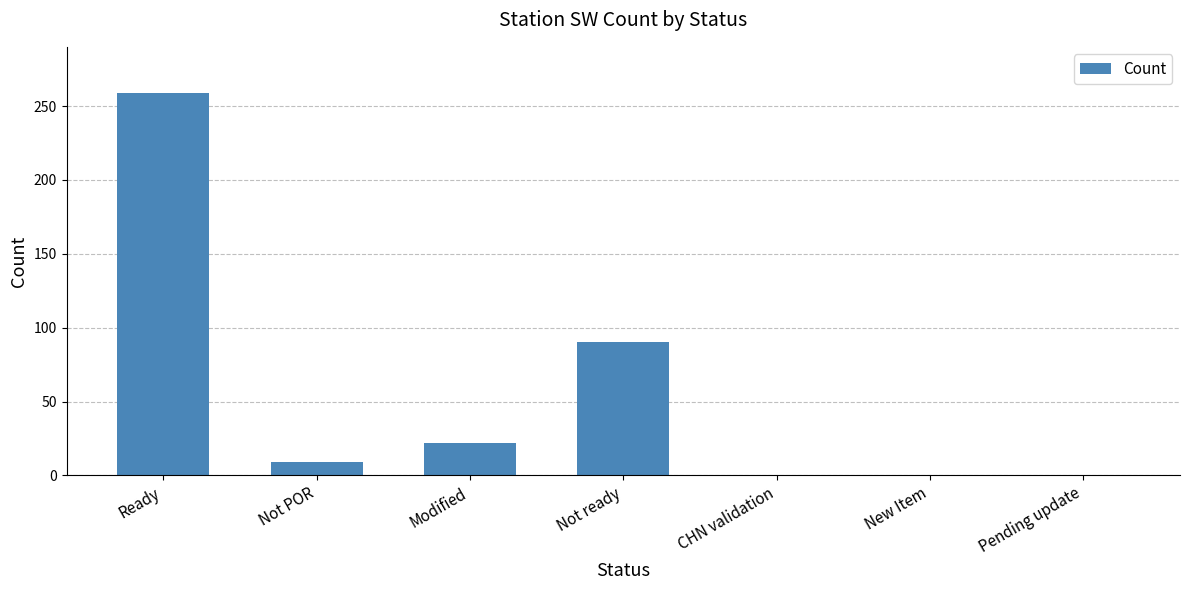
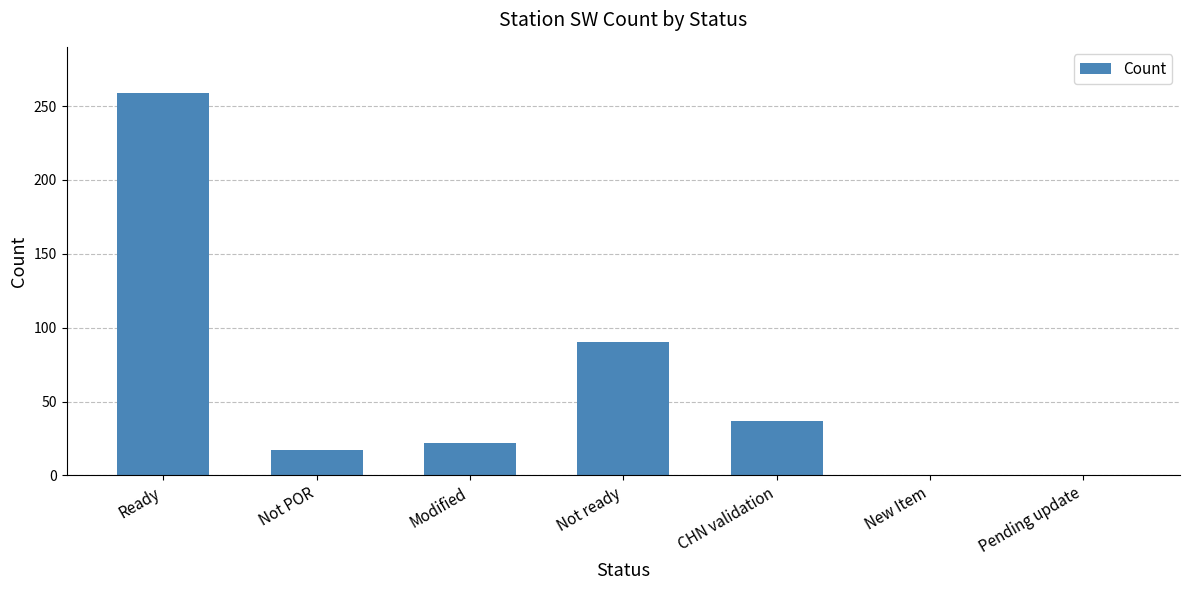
Not POR: 9 -> 17
CHN validation: 0 -> 37
